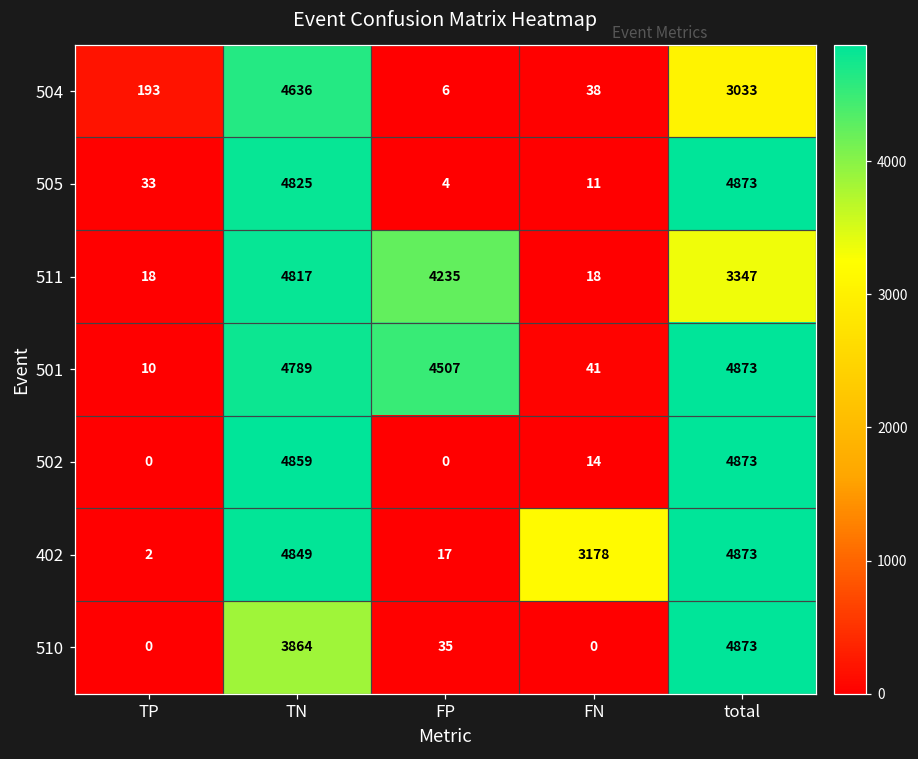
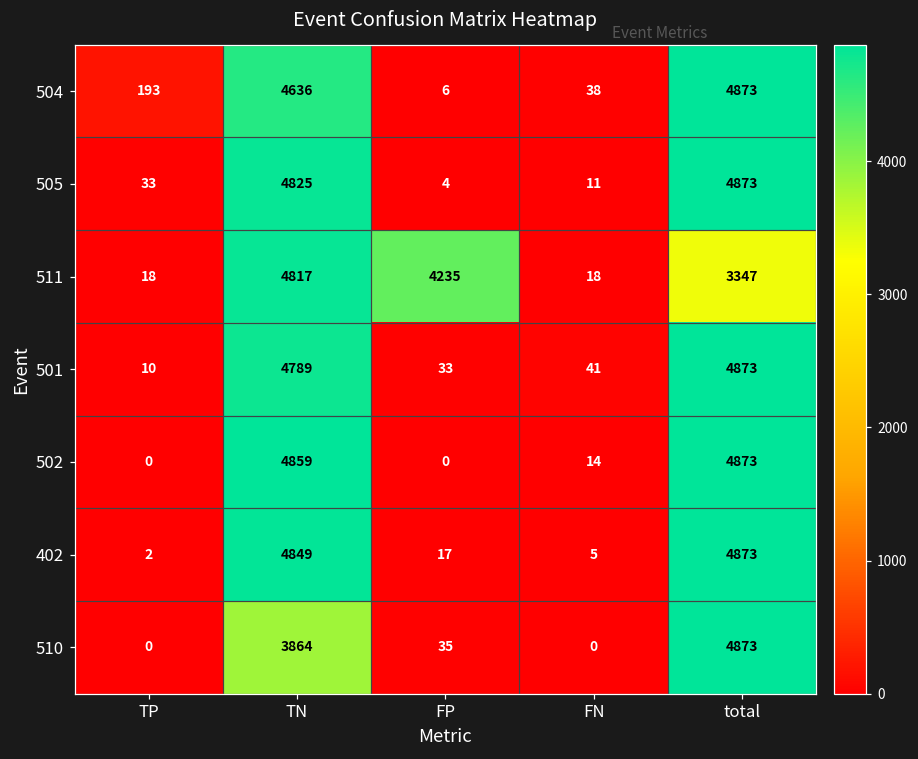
504, total: 3033 -> 4873
501, FP: 4507 -> 33
402, FN: 3178 -> 5
